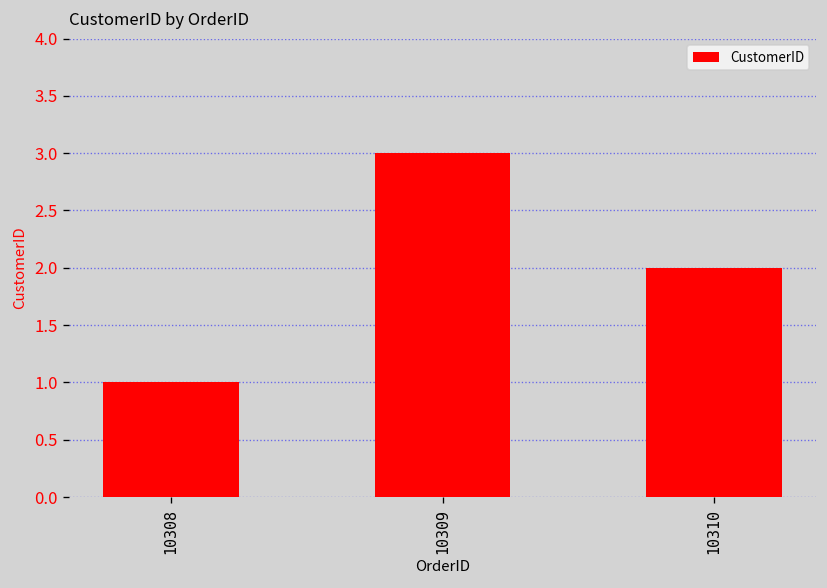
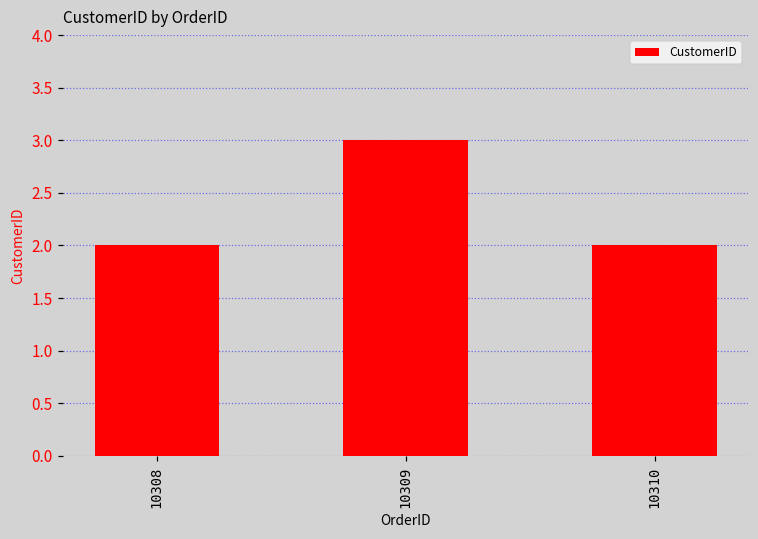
10308: 1 -> 2
